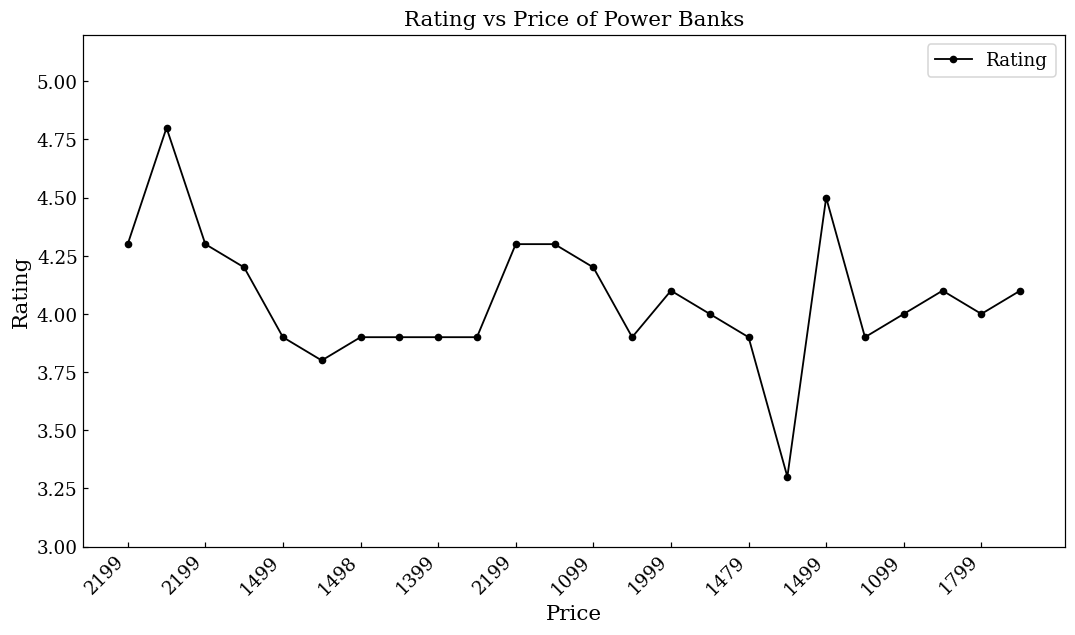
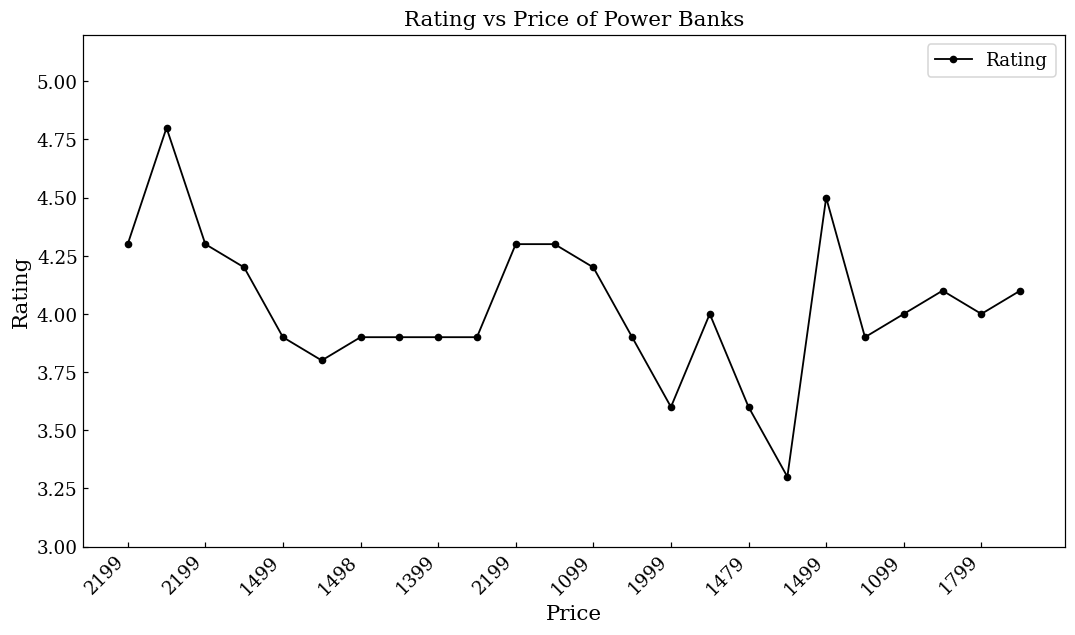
1999: 4.1 -> 3.6
1479: 3.9 -> 3.6
